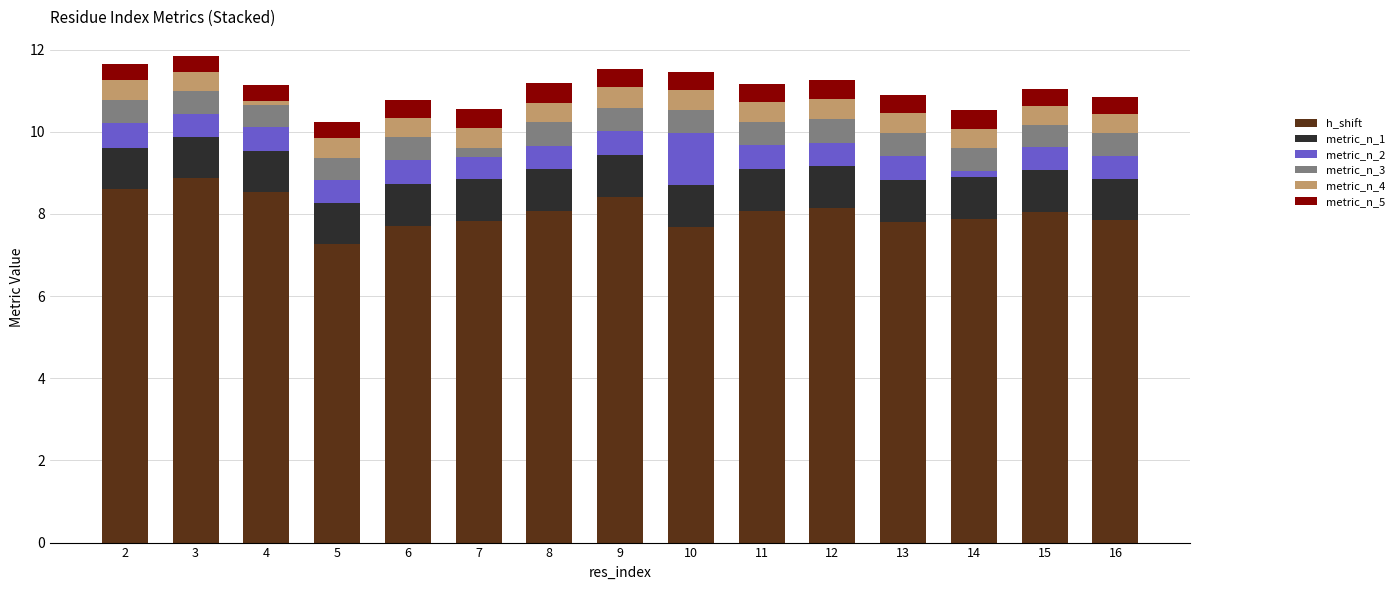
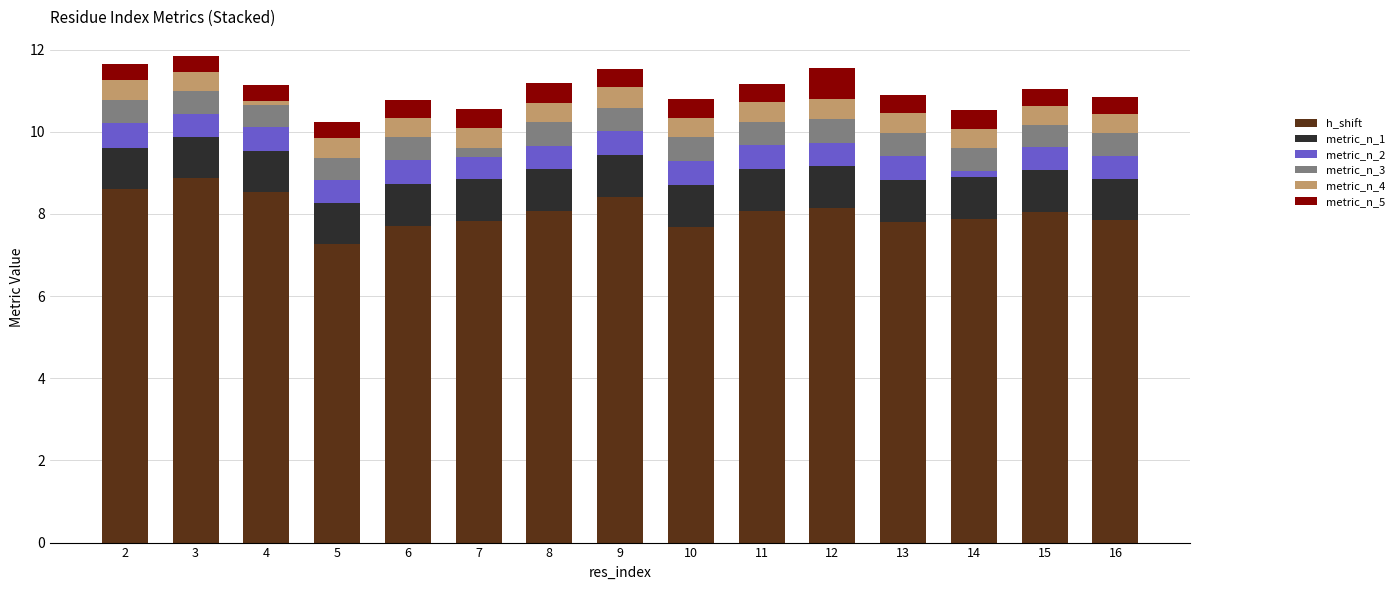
metric_n_2, 10: 1.3 -> 0.6
metric_n_5, 12: 0.4 -> 0.8
